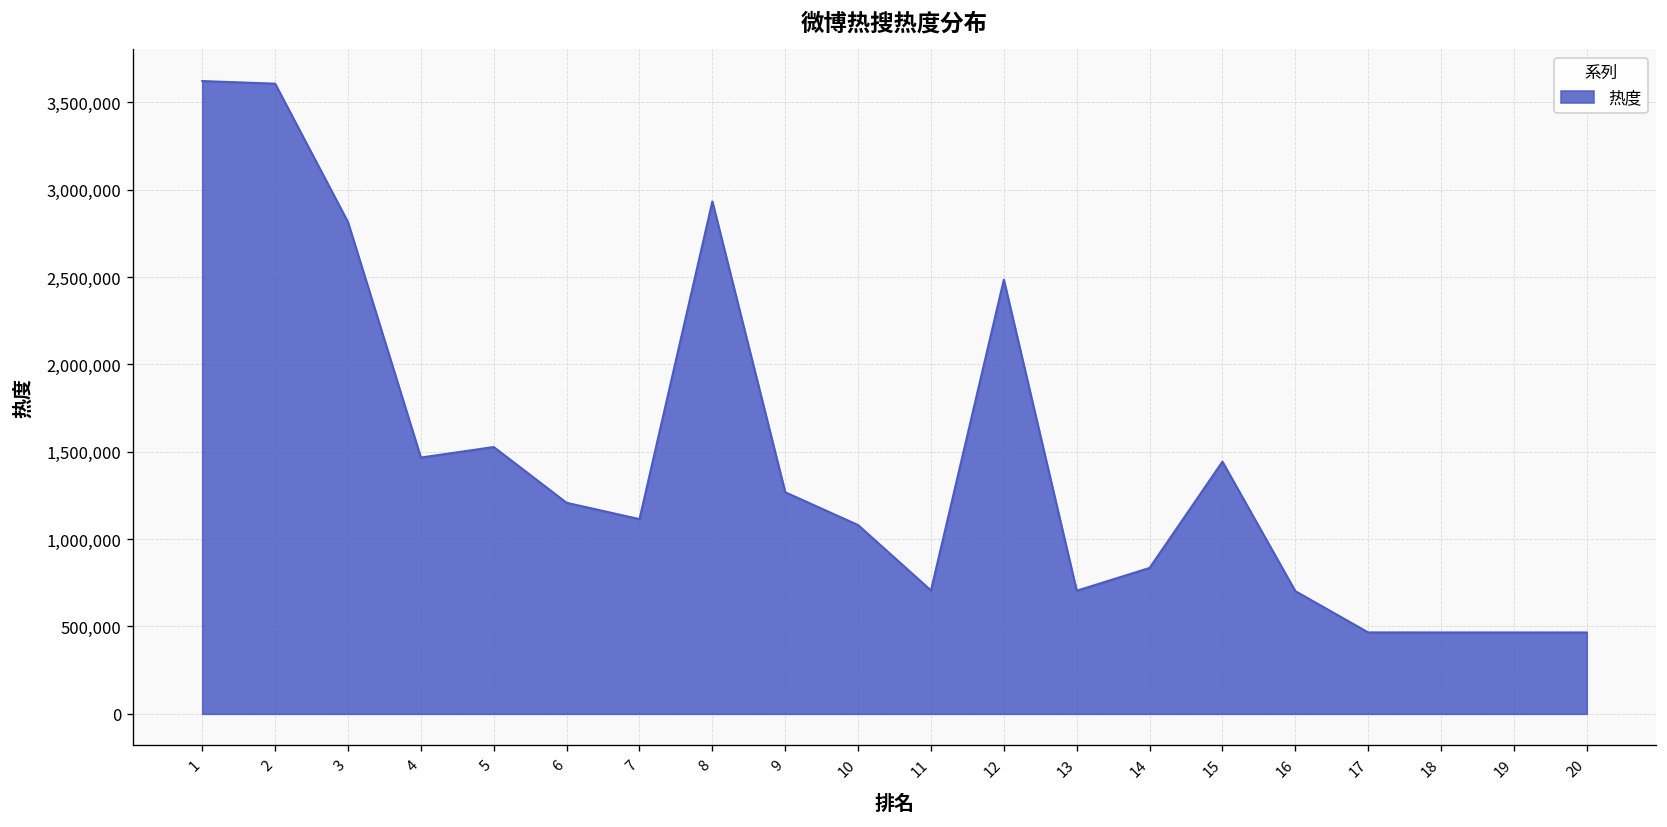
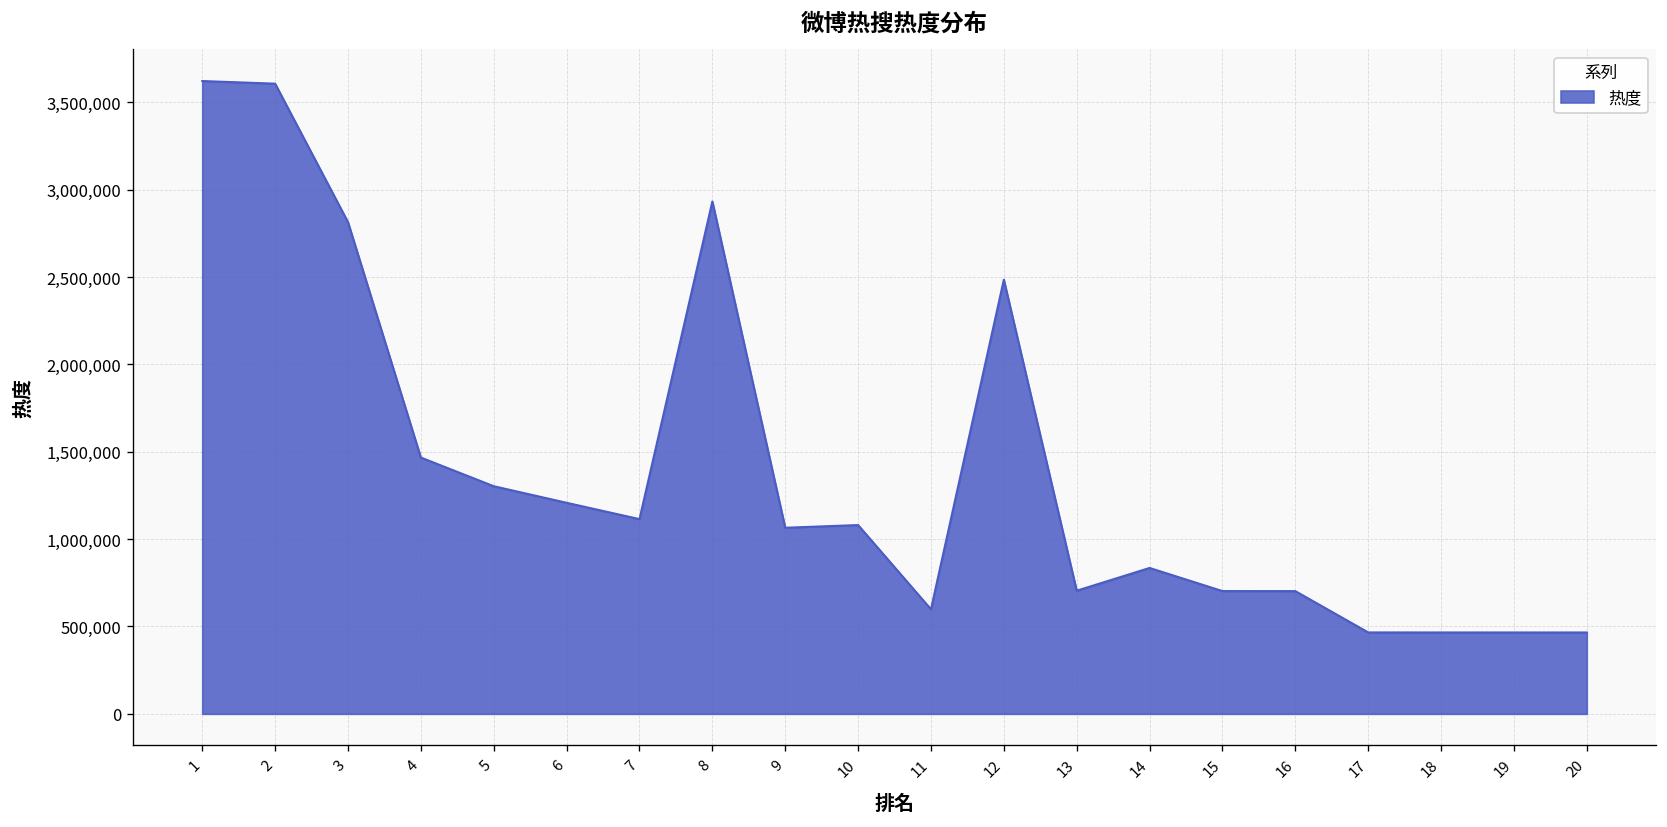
5: 1,530,000 -> 1,300,000
9: 1,270,000 -> 1,070,000
11: 710,000 -> 600,000
15: 1,440,000 -> 700,000
